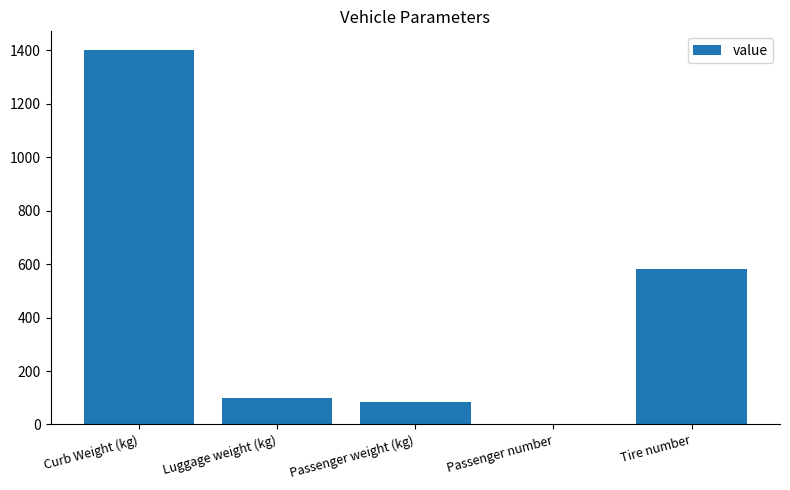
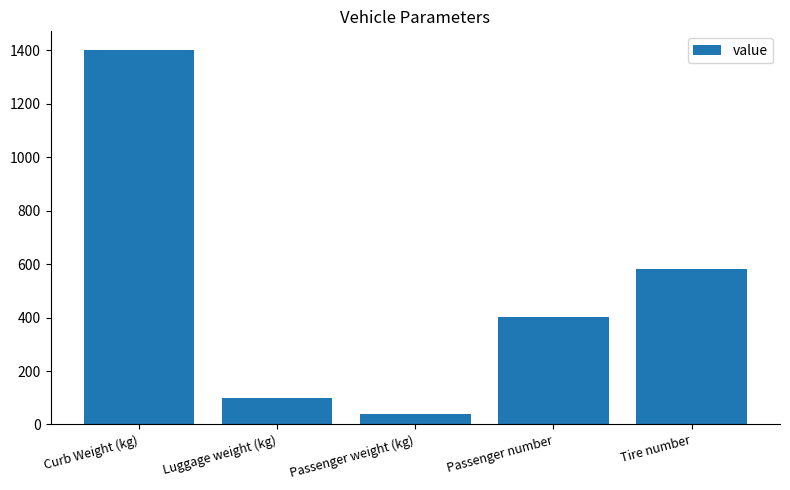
Passenger weight (kg): 90 -> 40
Passenger number: 0 -> 400
